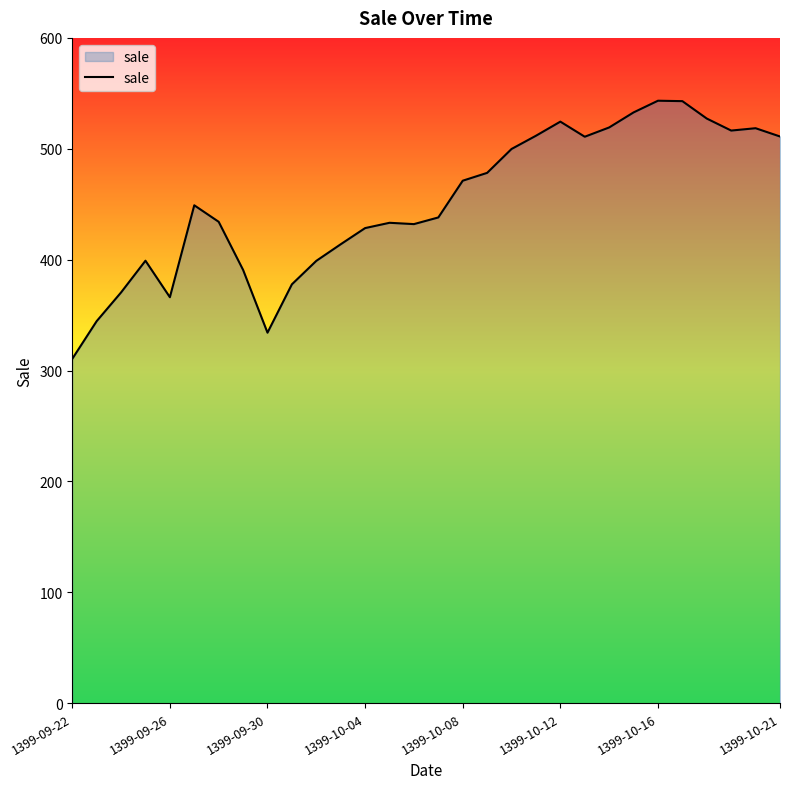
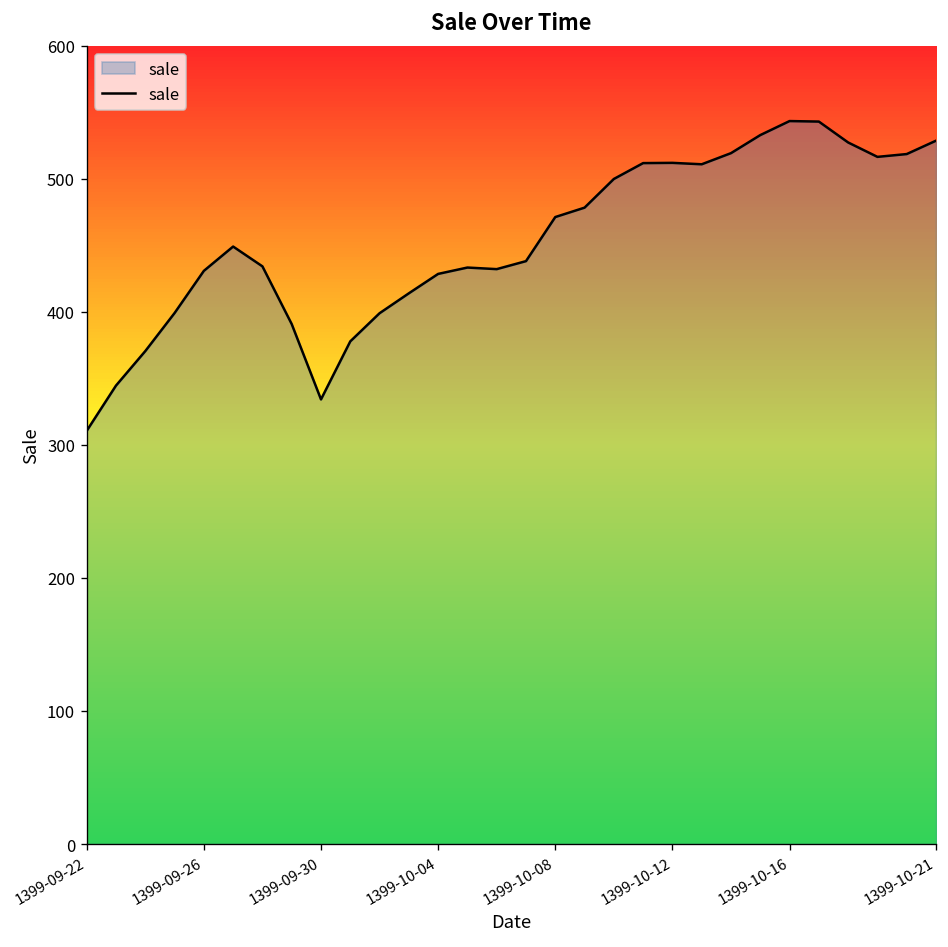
1399-09-26: 366 -> 431
1399-10-12: 524 -> 512
1399-10-21: 511 -> 529
